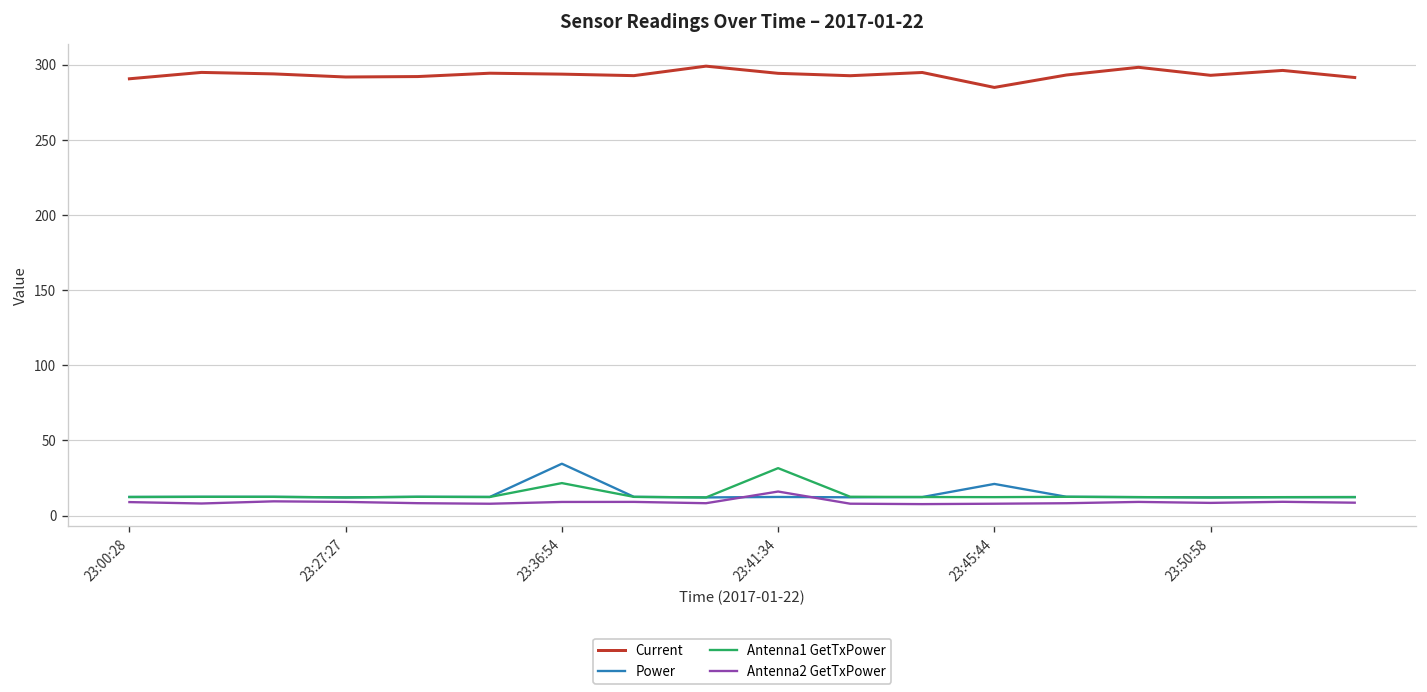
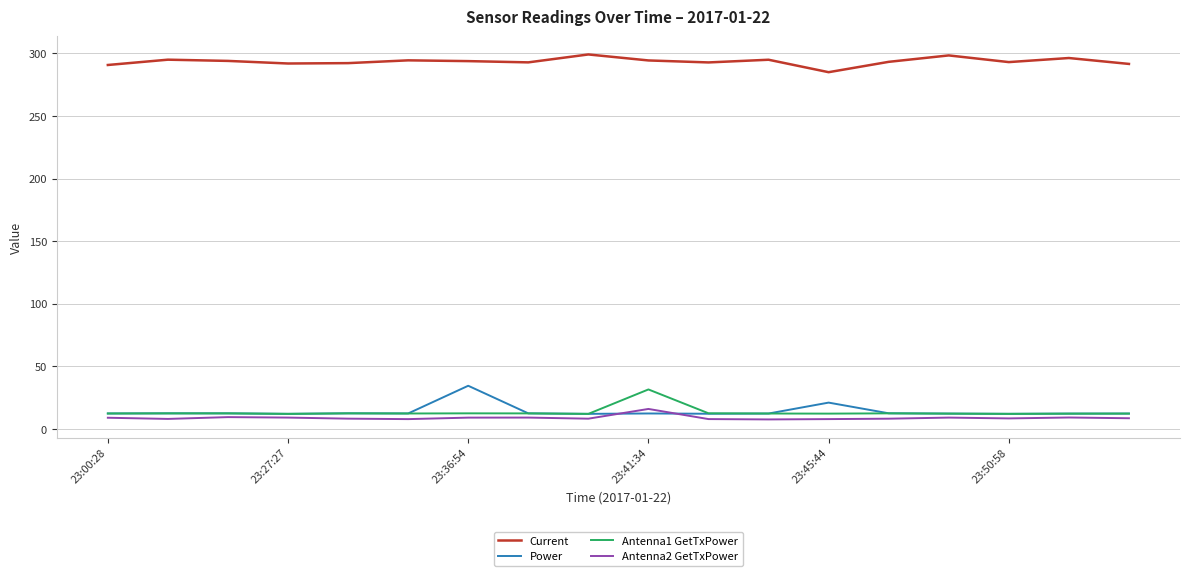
Antenna1 GetTxPower, 23:36:54: 22 -> 12
